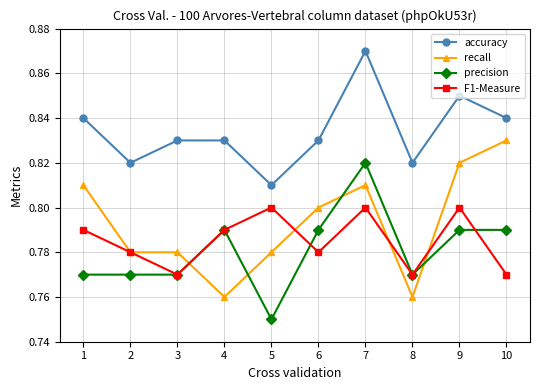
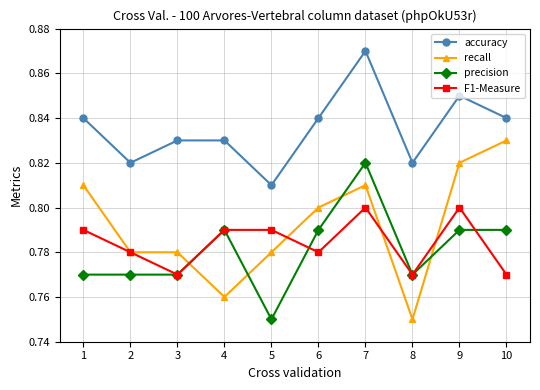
F1-Measure, 5: 0.80 -> 0.79
accuracy, 6: 0.83 -> 0.84
recall, 8: 0.76 -> 0.75
